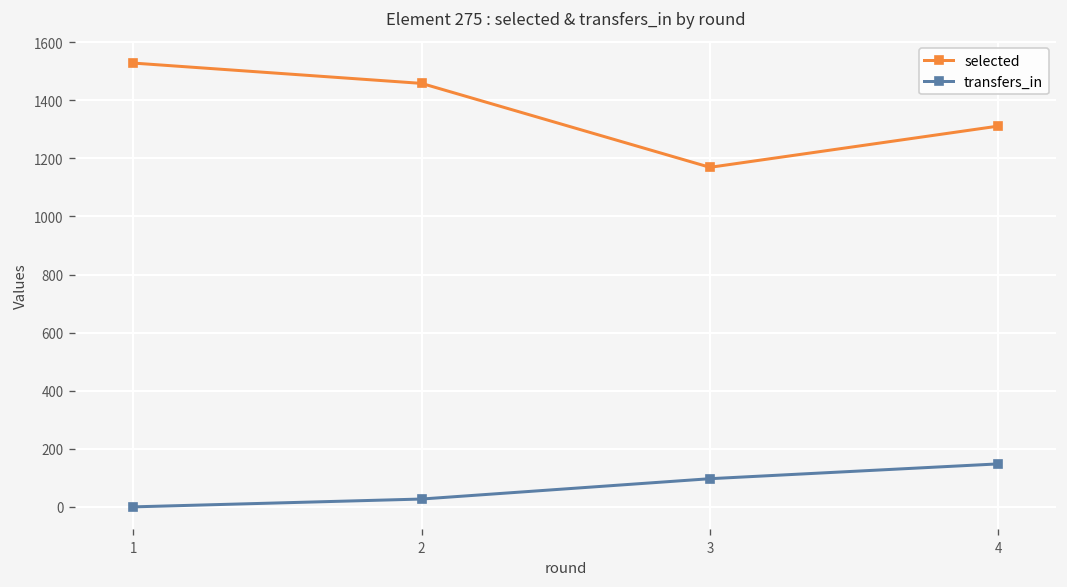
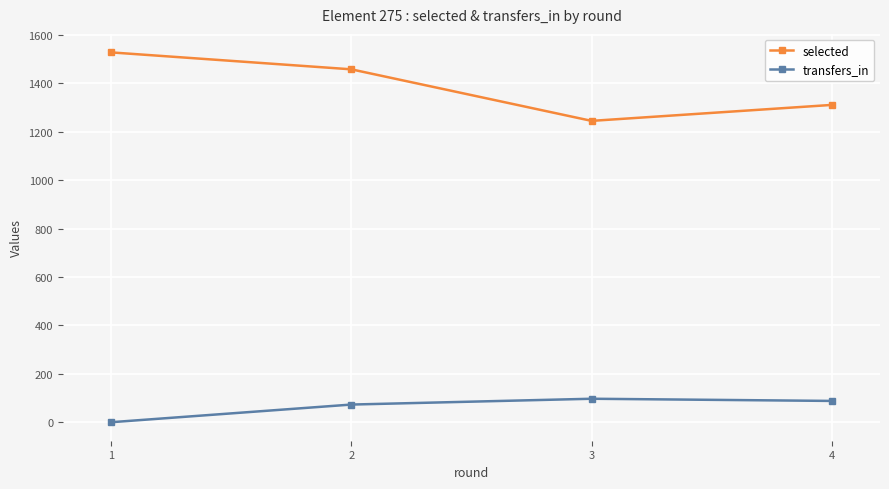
transfers_in, 2: 30 -> 70
selected, 3: 1170 -> 1250
transfers_in, 4: 150 -> 90
